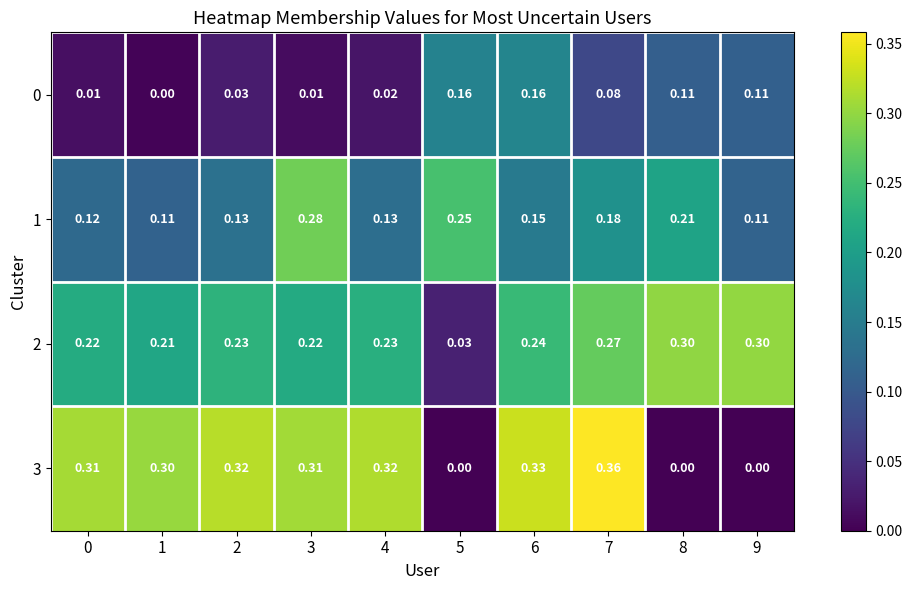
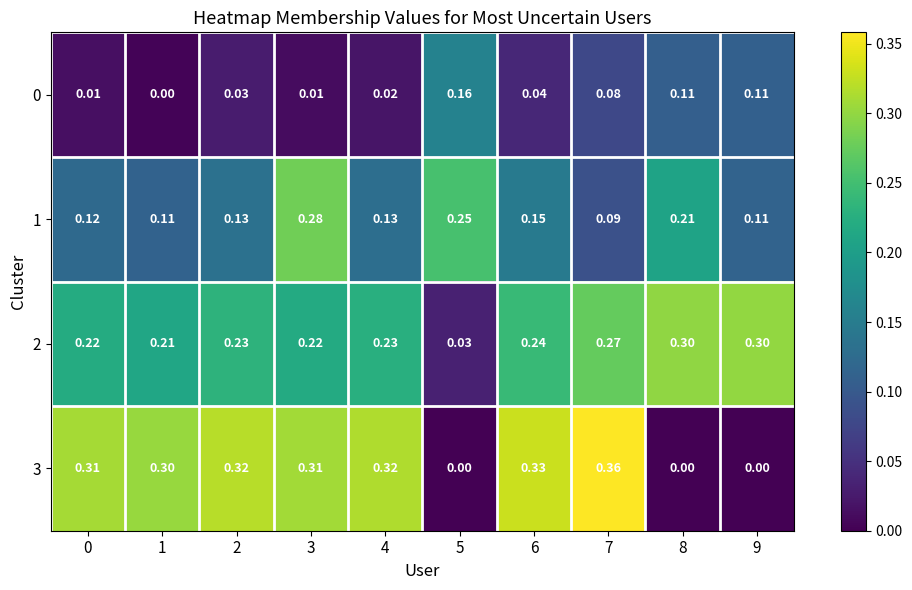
0, 6: 0.16 -> 0.04
1, 7: 0.18 -> 0.09
